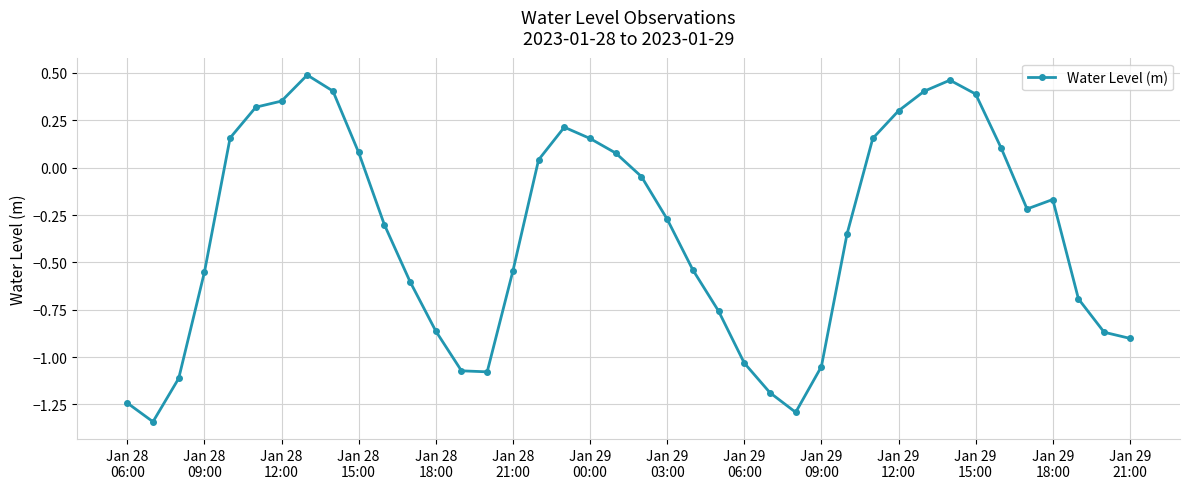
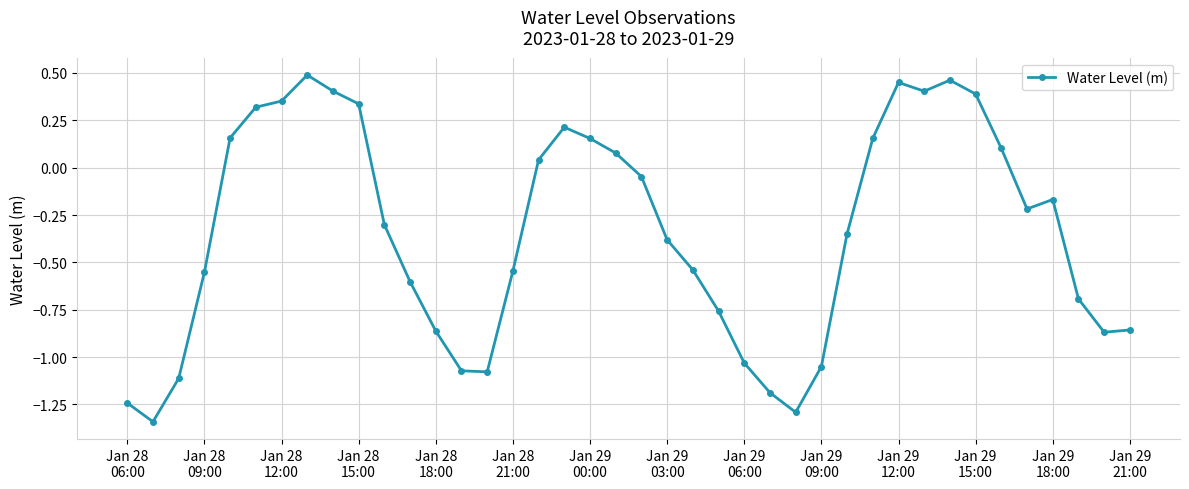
Jan 28 15:00: 0.08 -> 0.34
Jan 29 03:00: -0.27 -> -0.38
Jan 29 12:00: 0.30 -> 0.45
Jan 29 21:00: -0.90 -> -0.86
